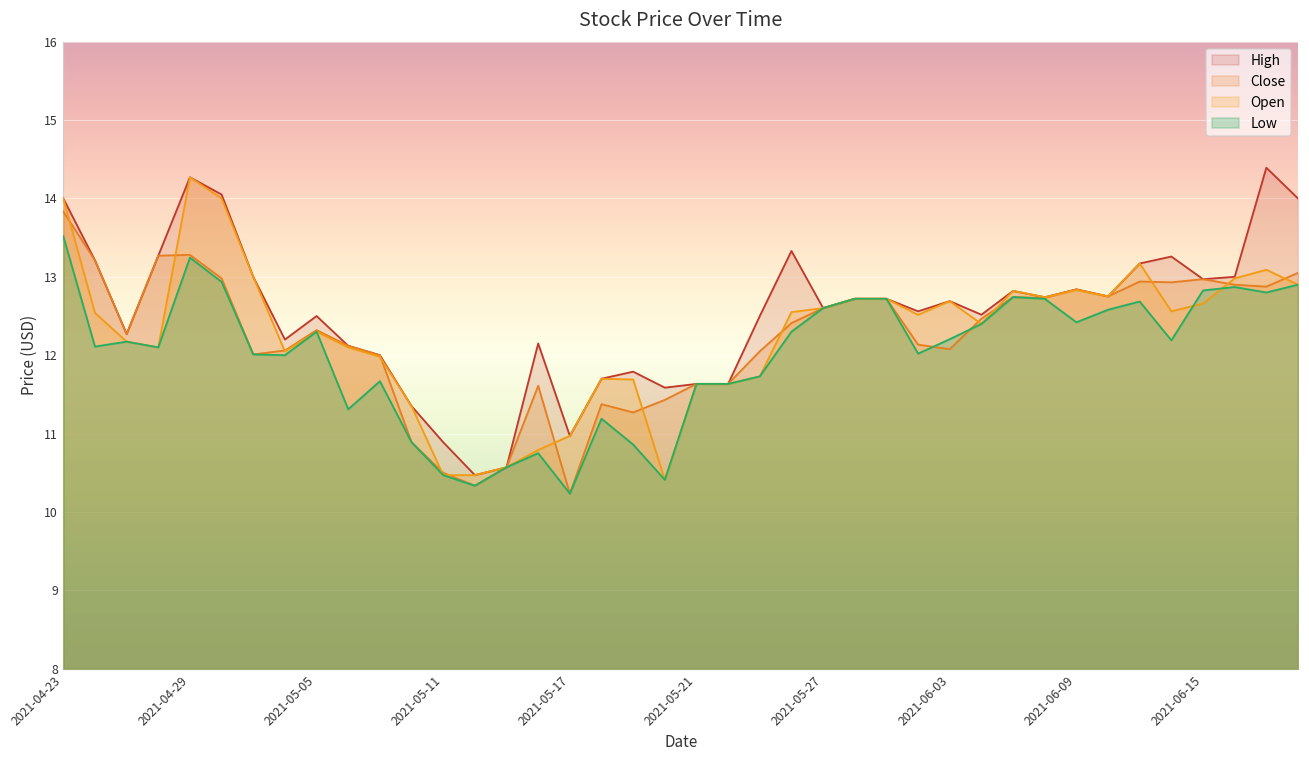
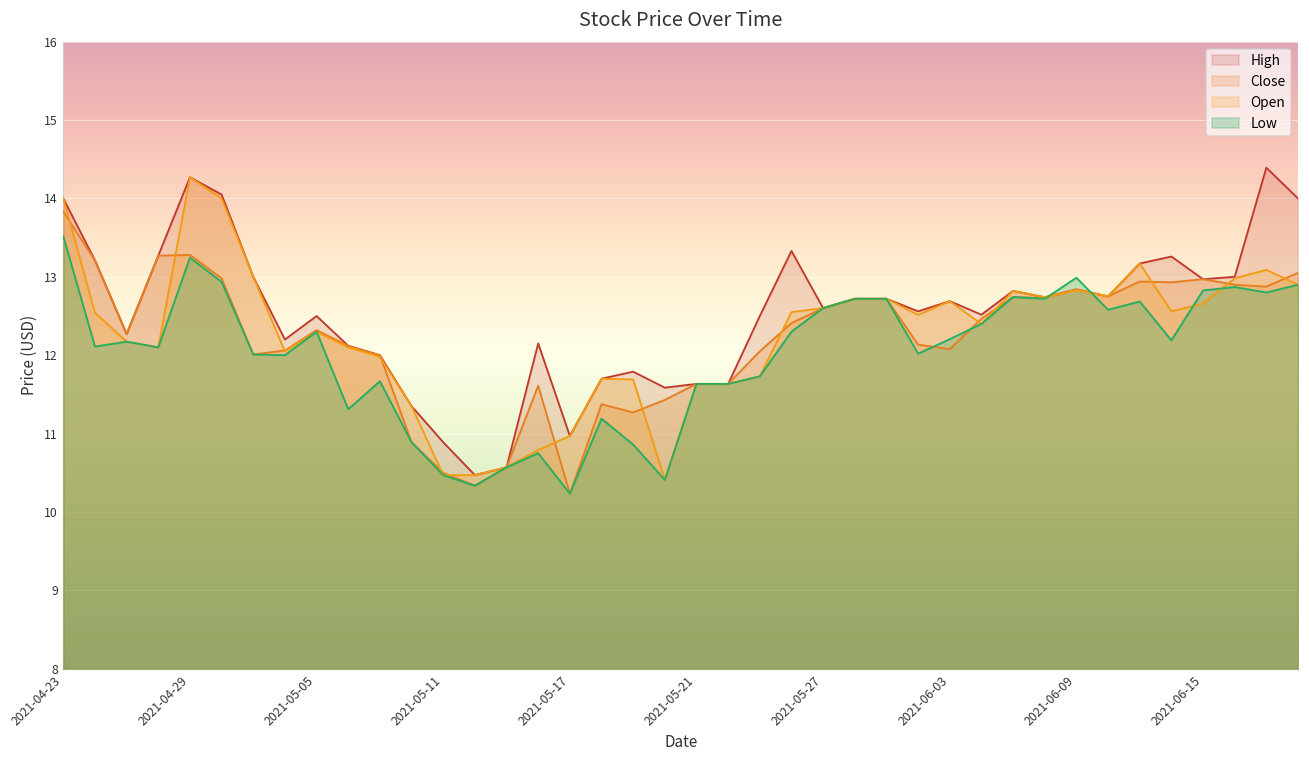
Low, 2021-06-09: 12.4 -> 13.0
